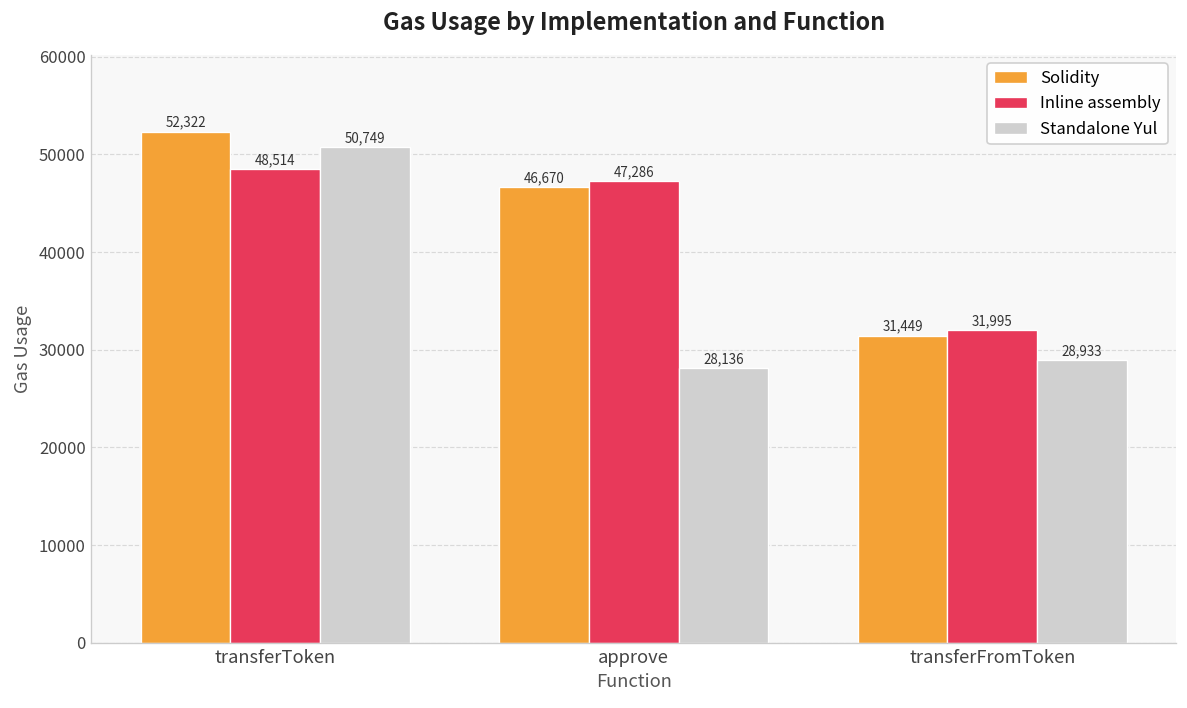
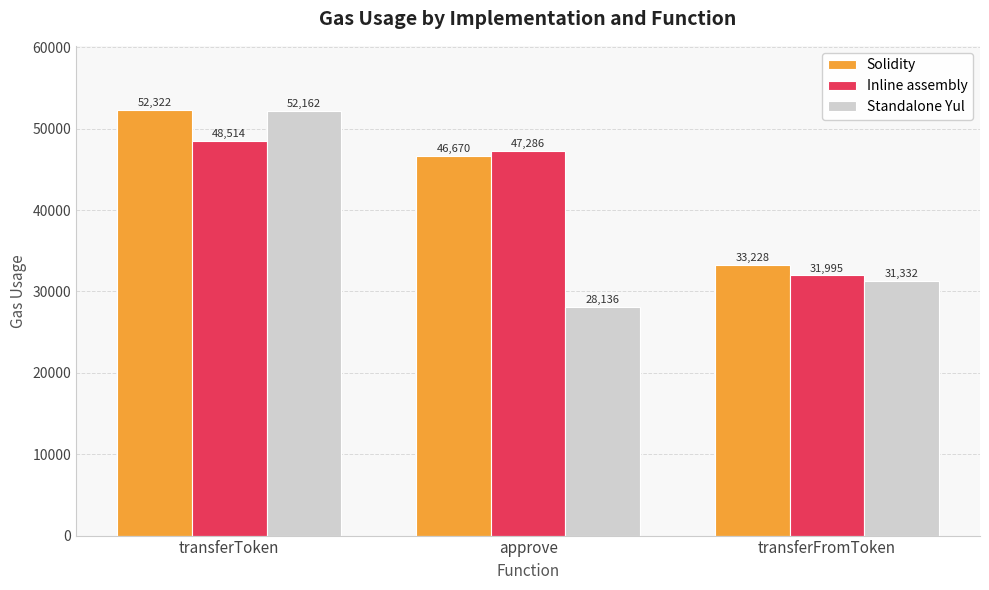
Standalone Yul, transferToken: 50,749 -> 52,162
Solidity, transferFromToken: 31,449 -> 33,228
Standalone Yul, transferFromToken: 28,933 -> 31,332
